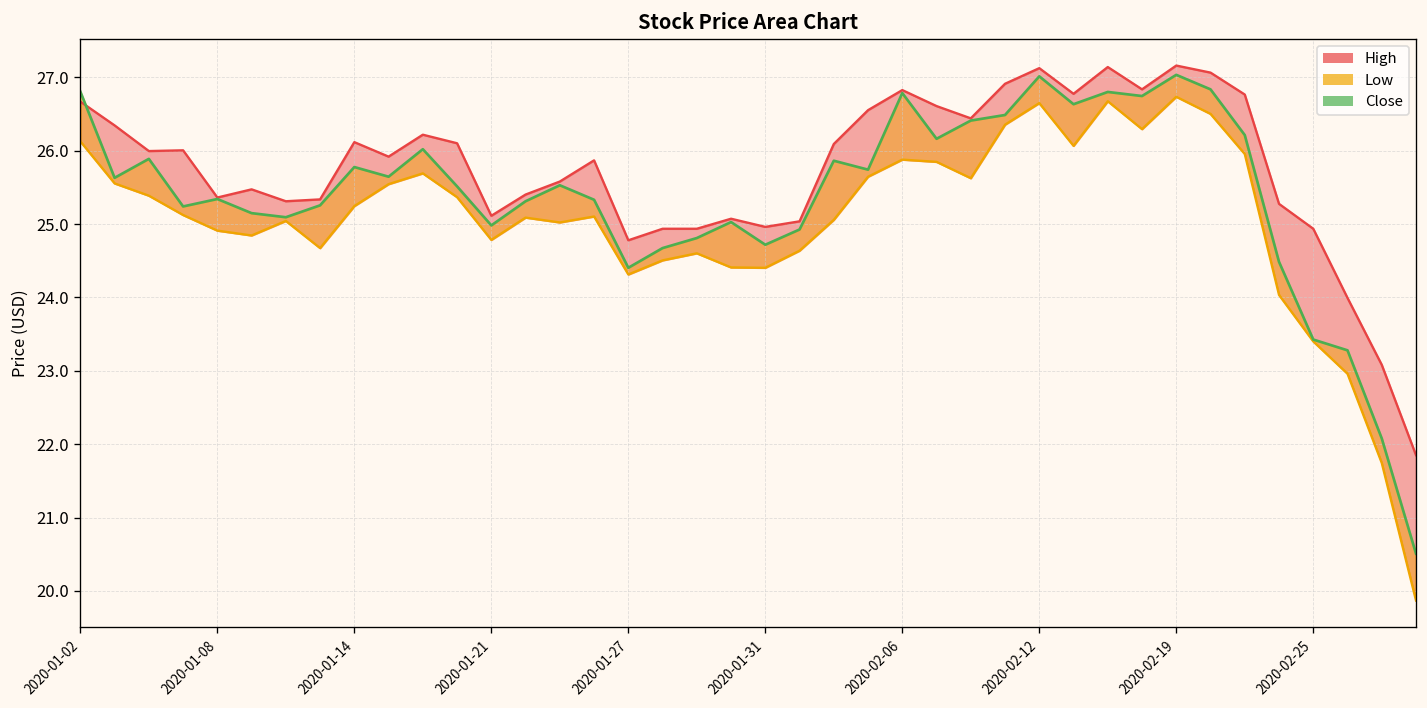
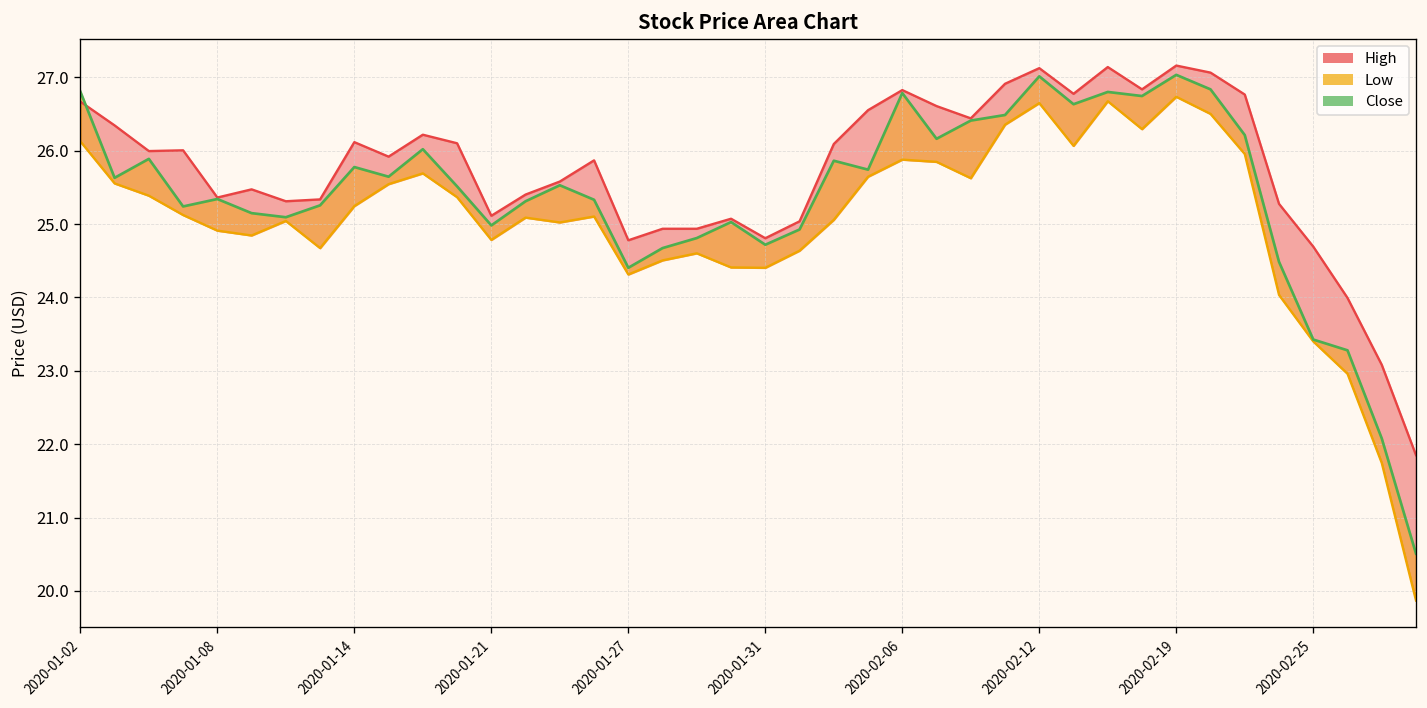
High, 2020-01-31: 25.0 -> 24.8
High, 2020-02-25: 24.9 -> 24.7
